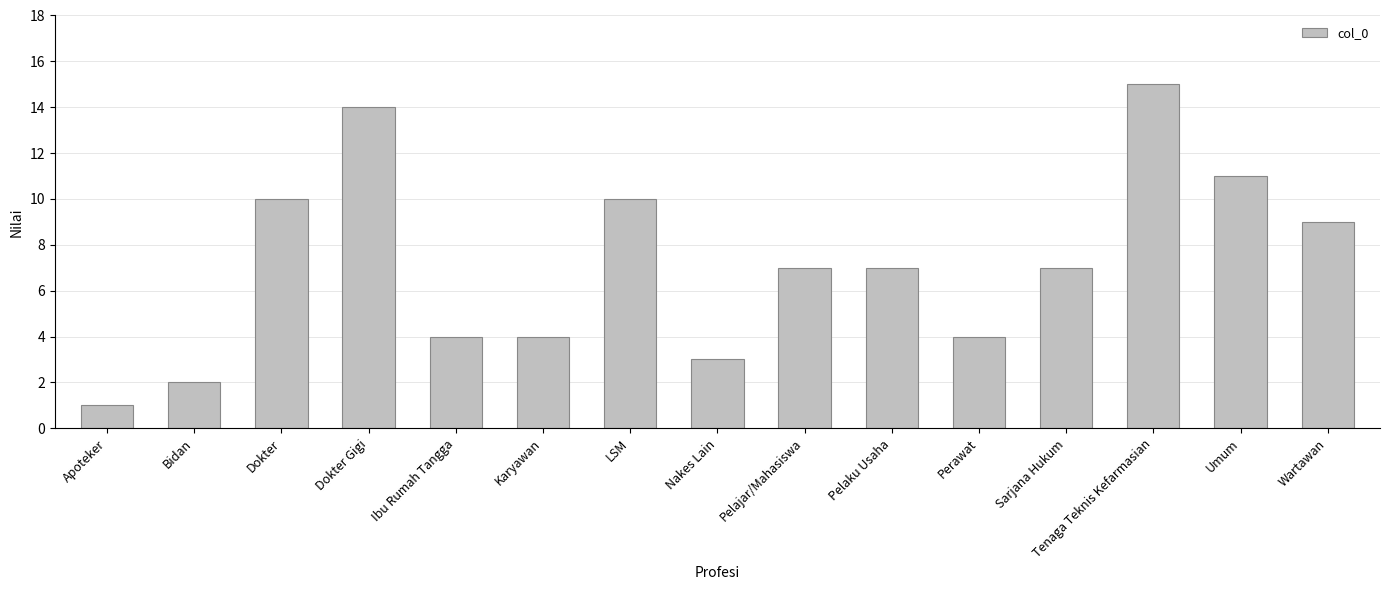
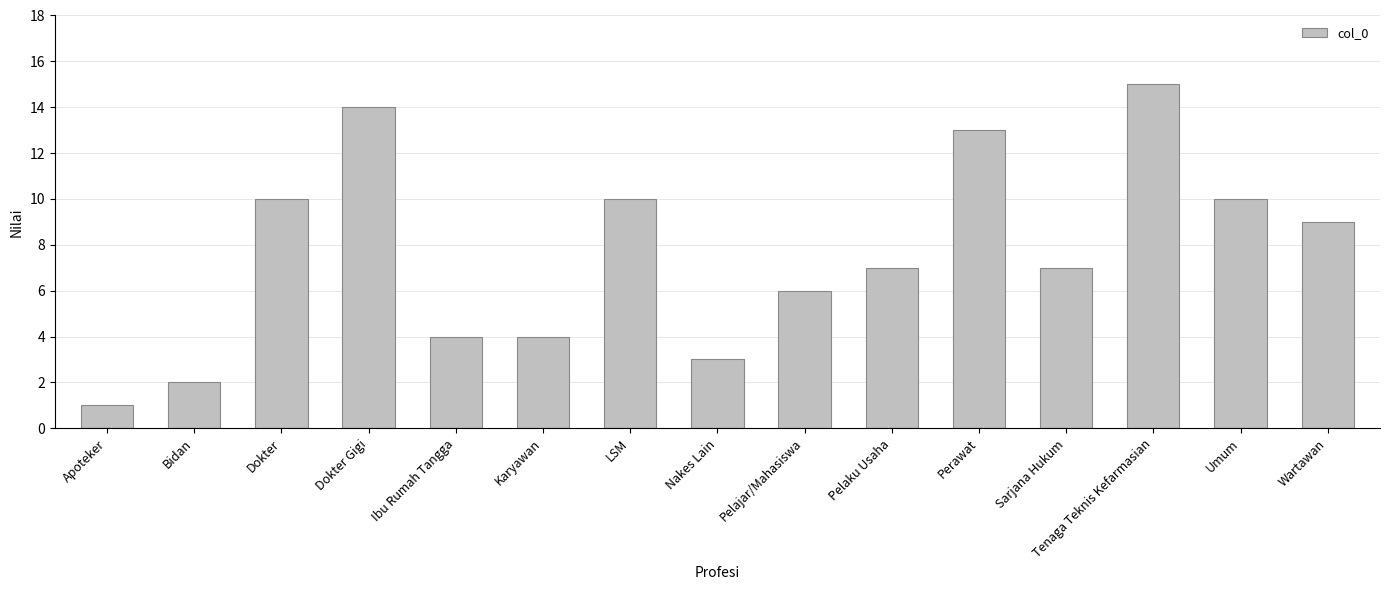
Pelajar/Mahasiswa: 7 -> 6
Perawat: 4 -> 13
Umum: 11 -> 10
